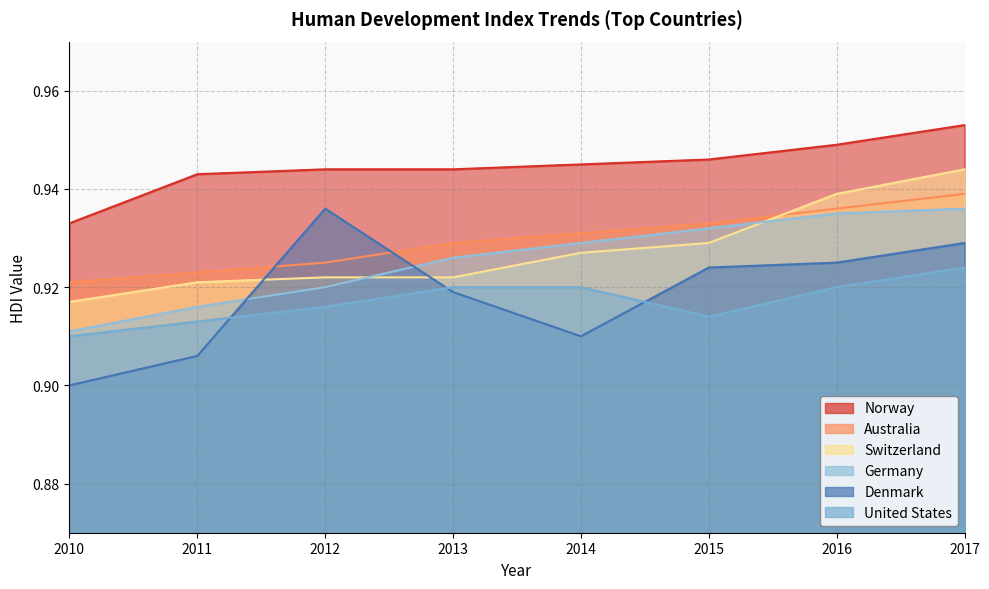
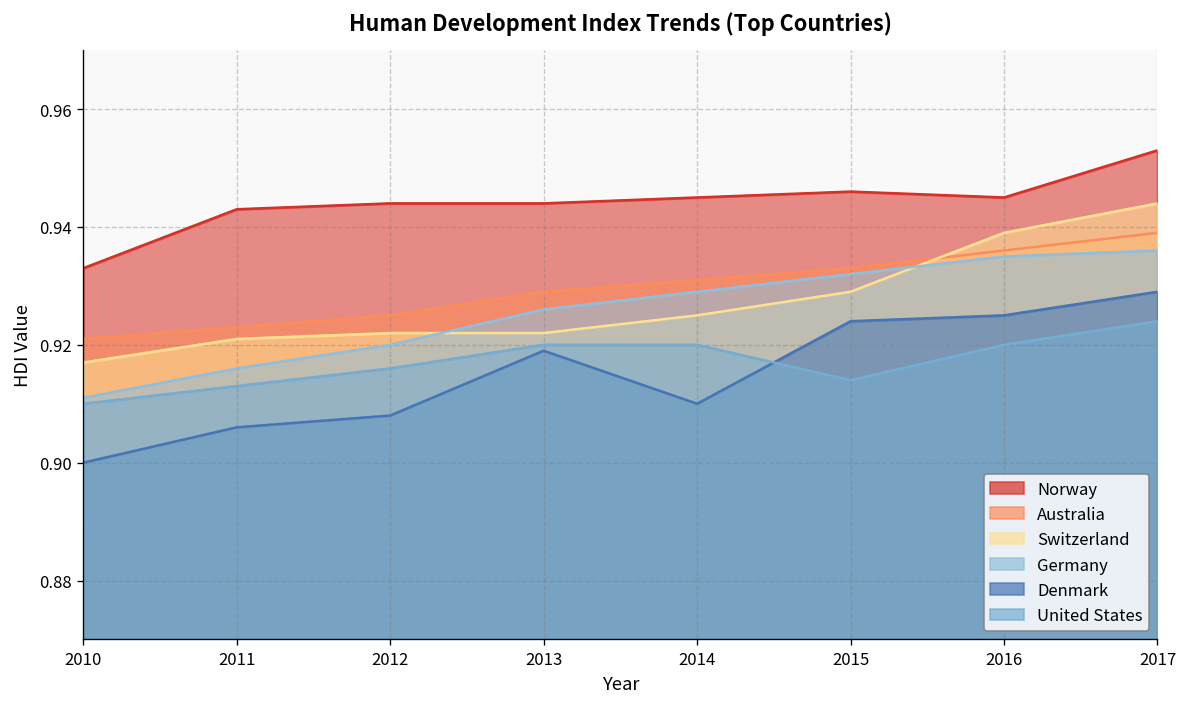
Denmark, 2012: 0.936 -> 0.908
Switzerland, 2014: 0.927 -> 0.925
Norway, 2016: 0.949 -> 0.945
